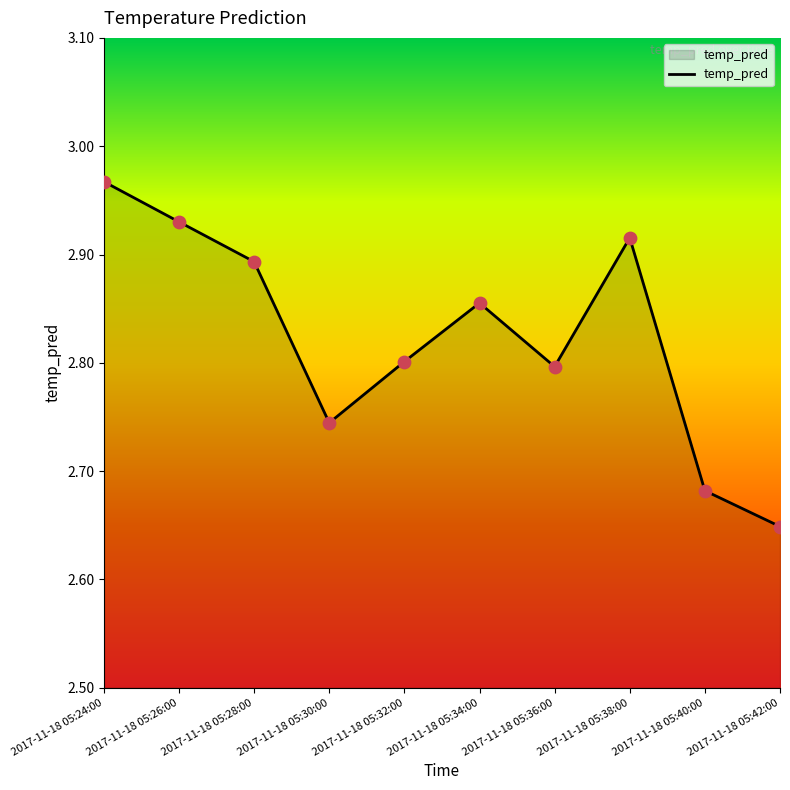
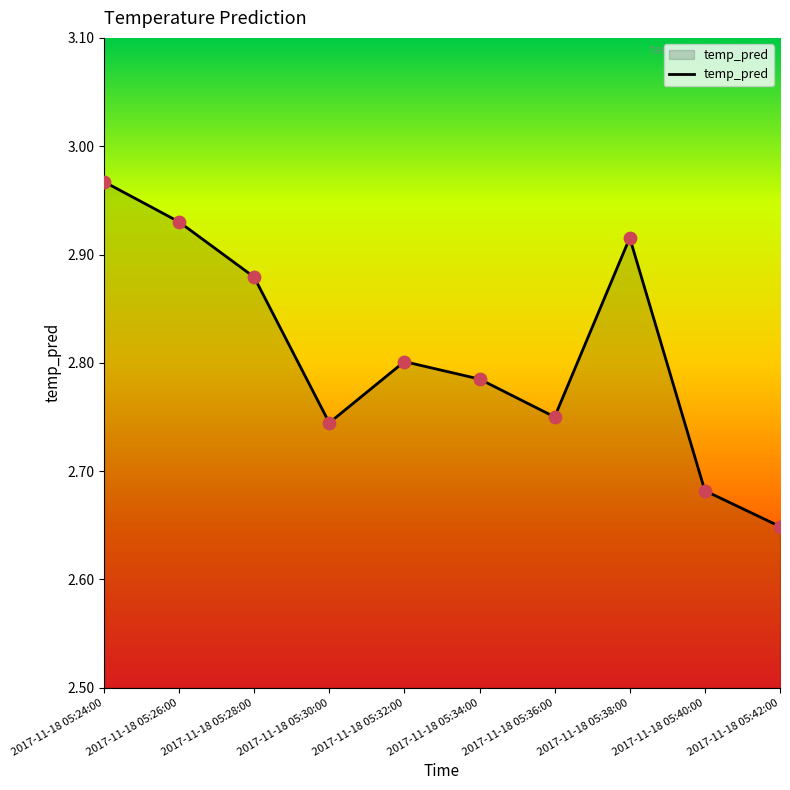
2017-11-18 05:28:00: 2.893 -> 2.879
2017-11-18 05:34:00: 2.855 -> 2.785
2017-11-18 05:36:00: 2.796 -> 2.750
